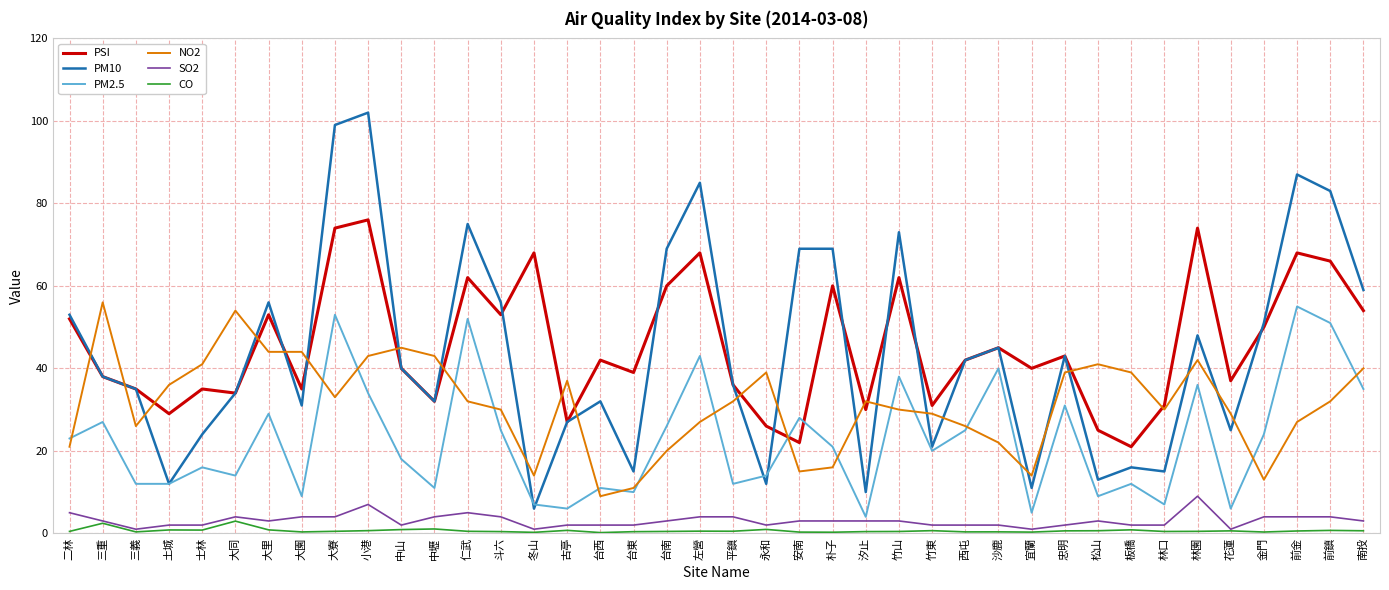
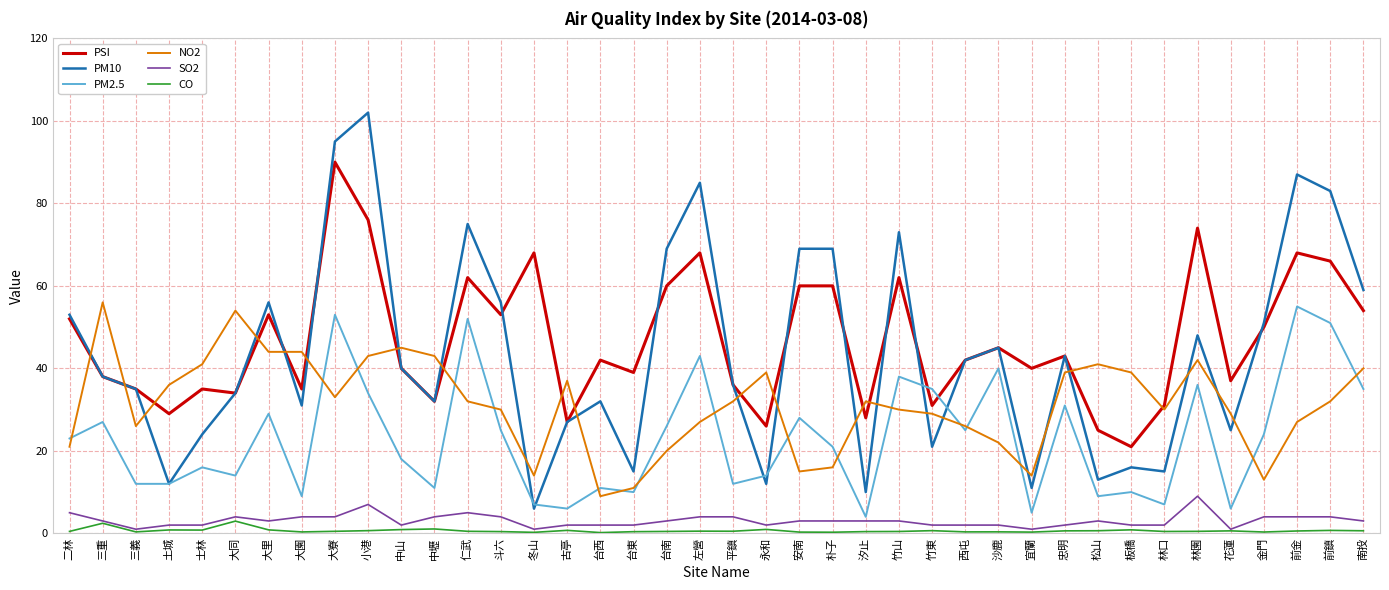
PSI, 大寮: 74 -> 90
PM10, 大寮: 99 -> 95
PSI, 安南: 22 -> 60
PSI, 汐止: 30 -> 28
PM2.5, 竹東: 20 -> 35
PM2.5, 板橋: 12 -> 10
